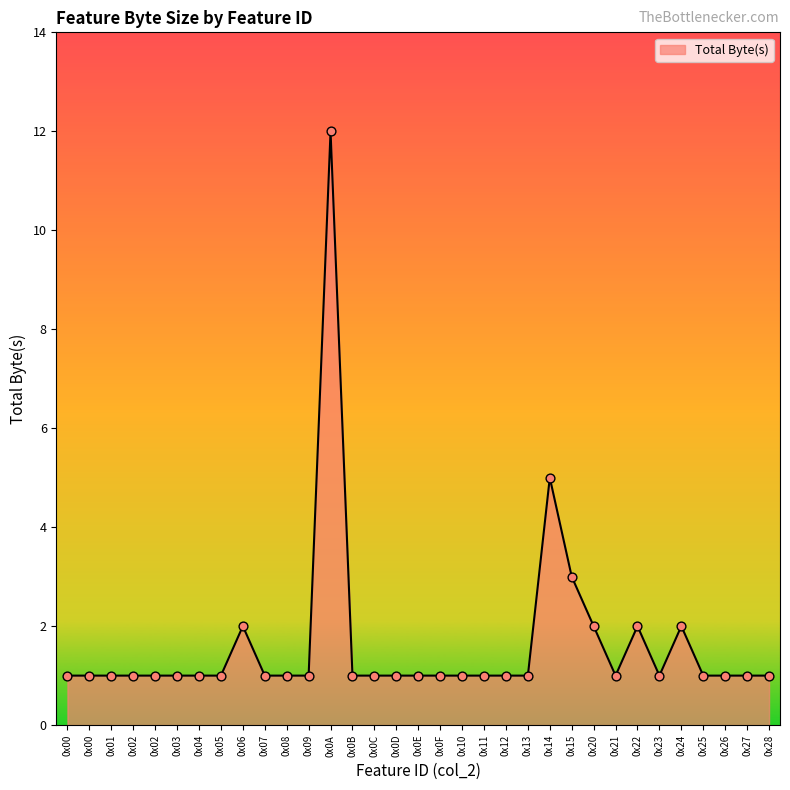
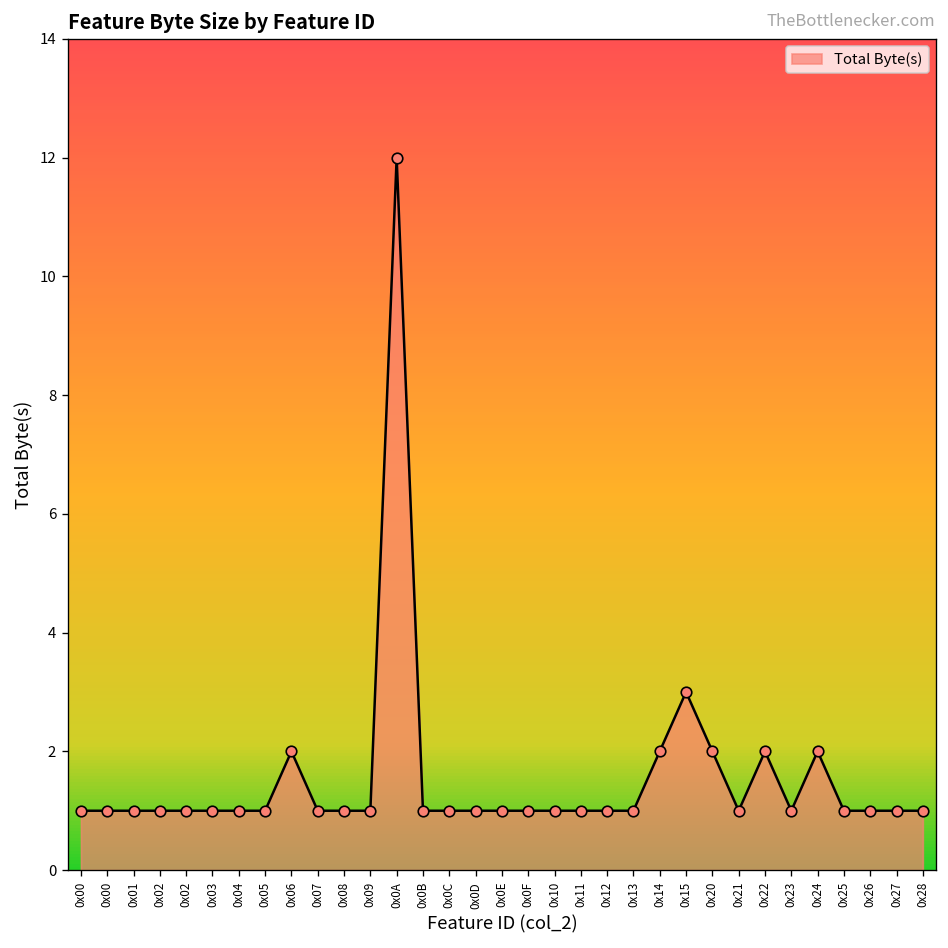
0x14: 5 -> 2
